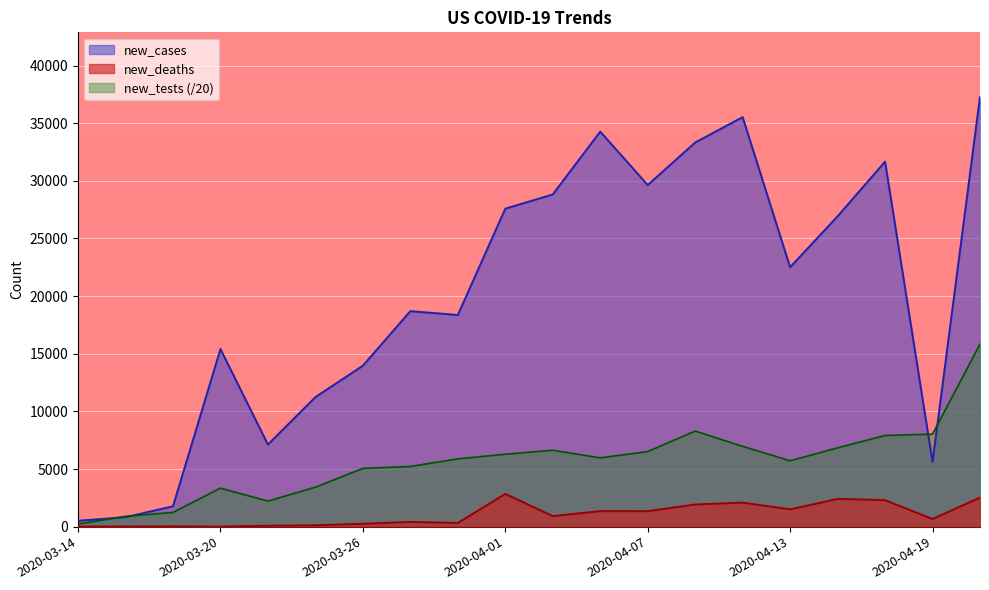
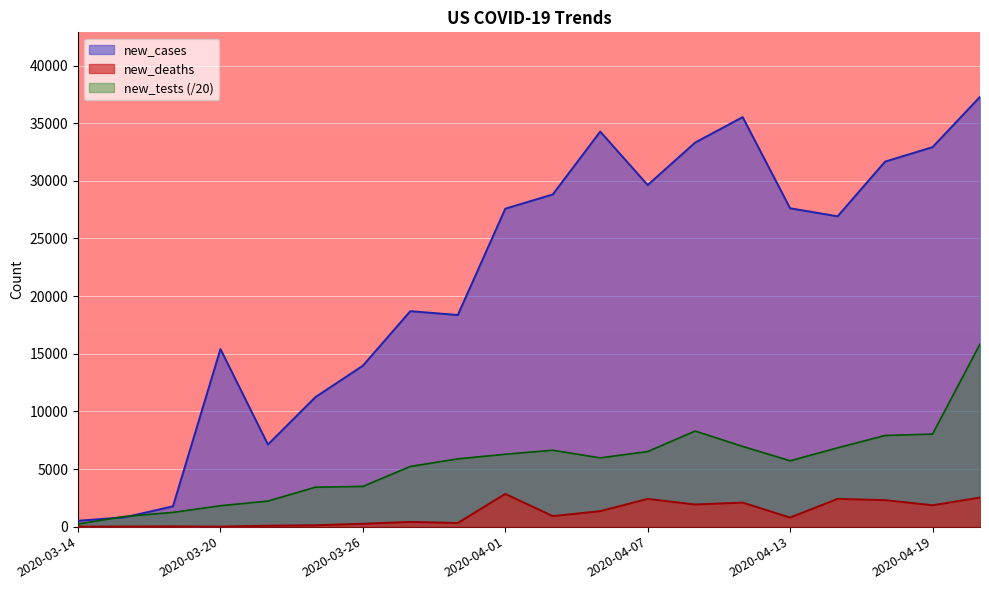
new_tests (/20), 2020-03-20: 3300 -> 1800
new_tests (/20), 2020-03-26: 5100 -> 3500
new_deaths, 2020-04-07: 1300 -> 2400
new_cases, 2020-04-13: 22500 -> 27600
new_deaths, 2020-04-13: 1500 -> 800
new_cases, 2020-04-19: 5600 -> 32900
new_deaths, 2020-04-19: 700 -> 1900
